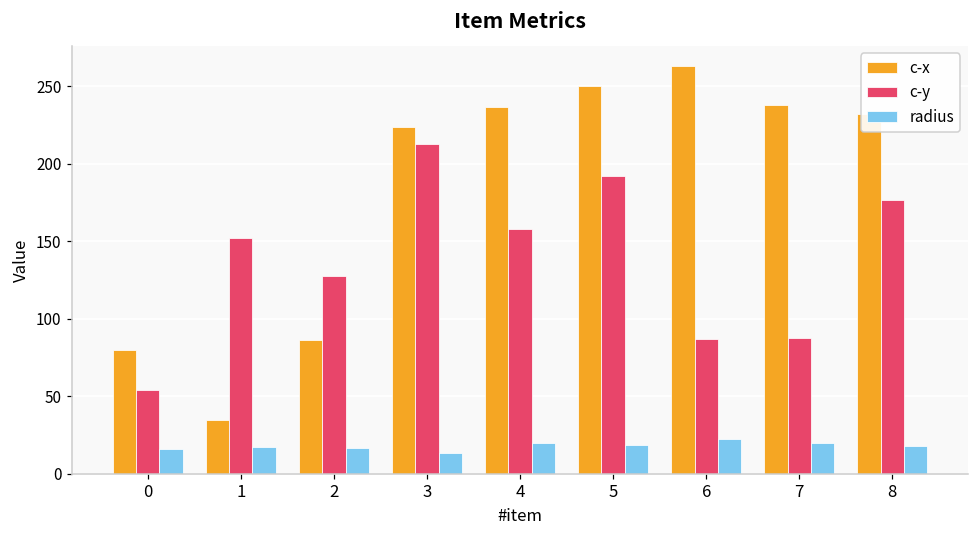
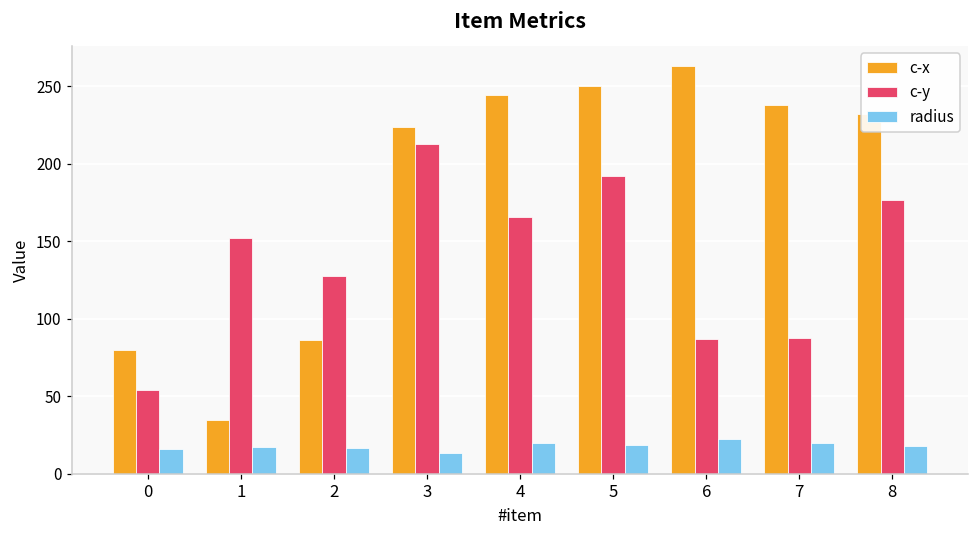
c-x, 4: 237 -> 244
c-y, 4: 158 -> 166
